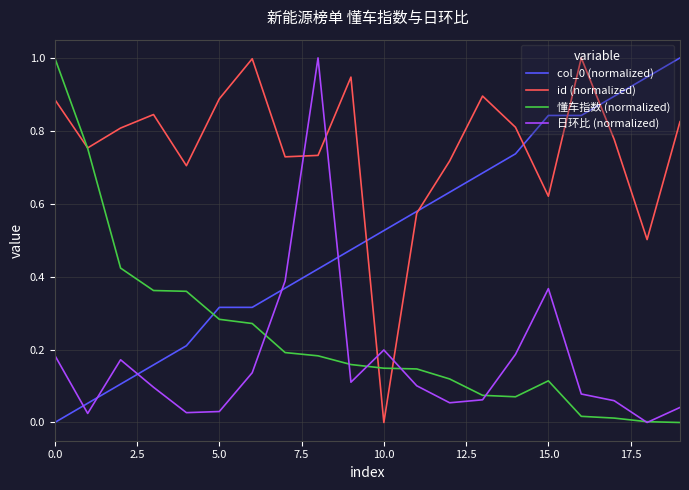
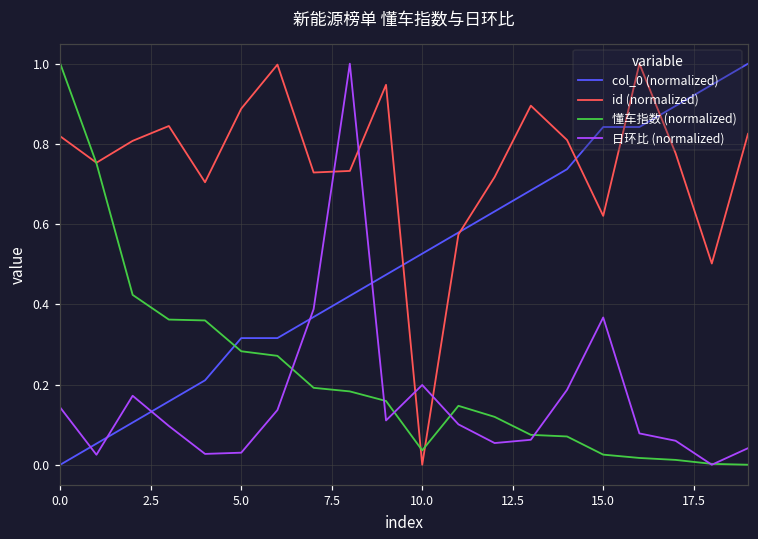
id (normalized), 0.0: 0.89 -> 0.82
日环比 (normalized), 0.0: 0.18 -> 0.14
懂车指数 (normalized), 10.0: 0.15 -> 0.04
懂车指数 (normalized), 15.0: 0.11 -> 0.03
